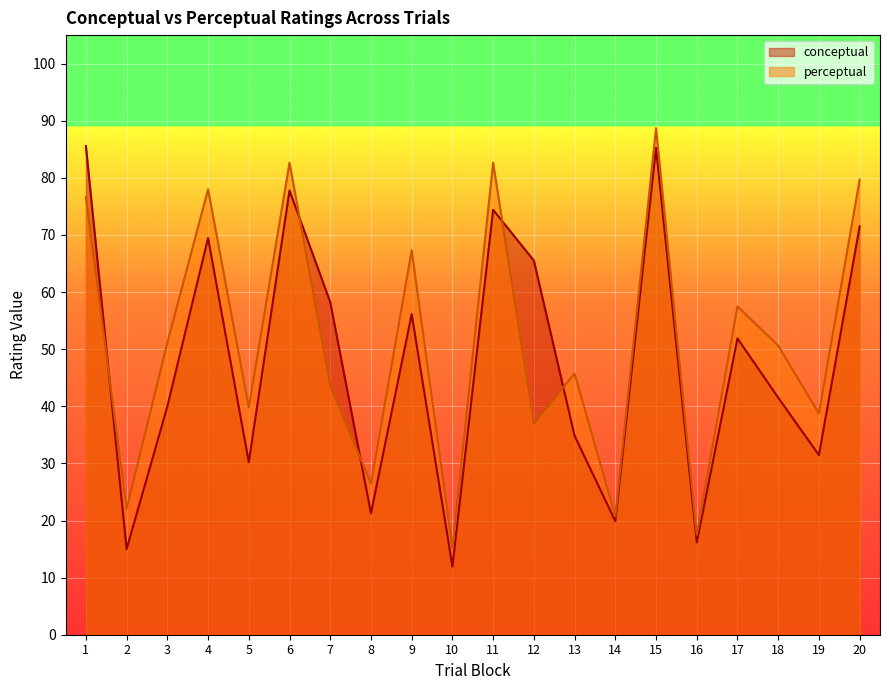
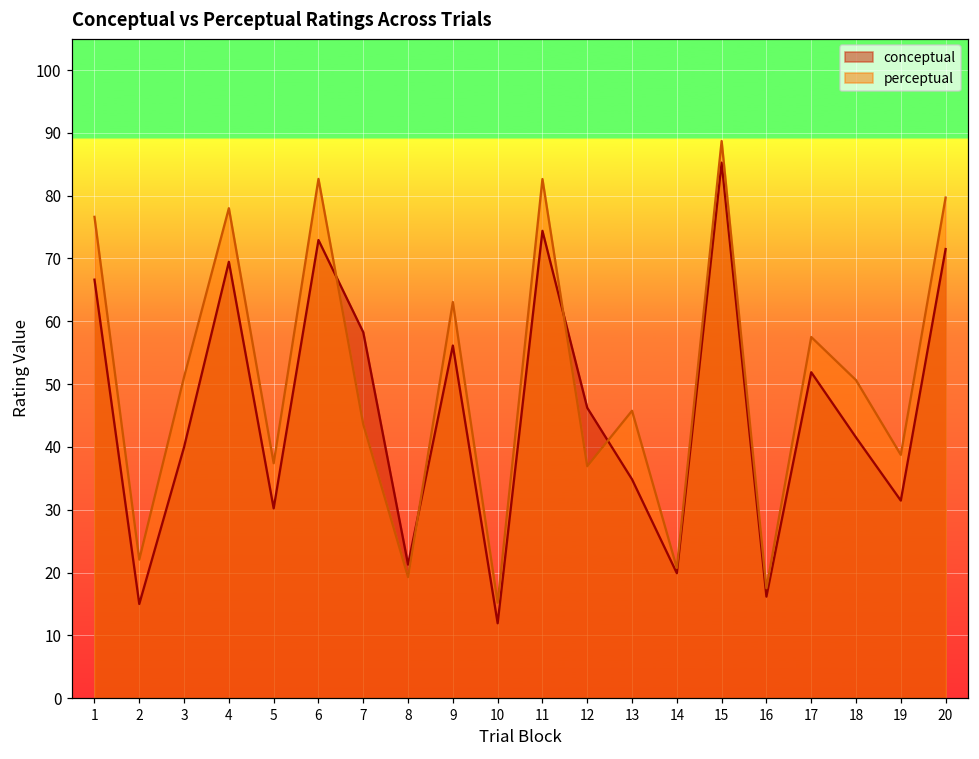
conceptual, 1: 86 -> 67
perceptual, 5: 40 -> 37
conceptual, 6: 78 -> 73
perceptual, 8: 26 -> 19
perceptual, 9: 67 -> 63
conceptual, 12: 66 -> 46
